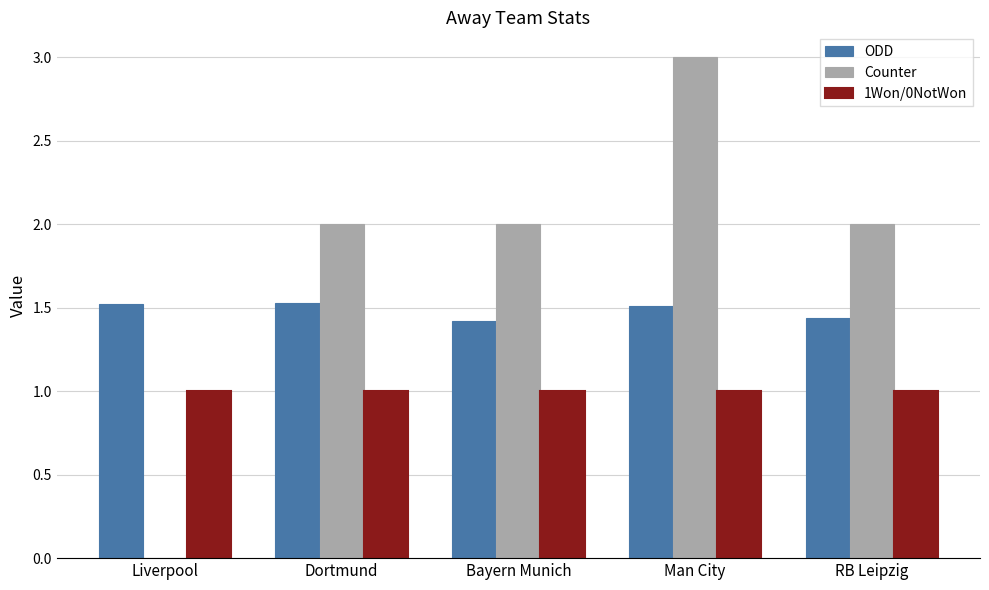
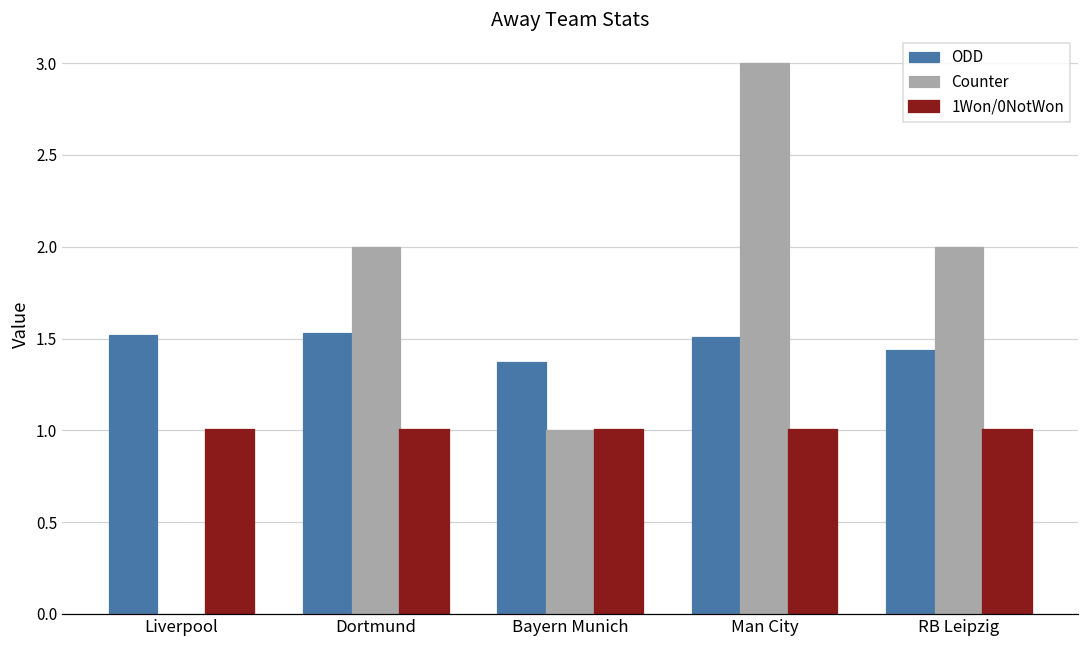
ODD, Bayern Munich: 1.42 -> 1.37
Counter, Bayern Munich: 2 -> 1
